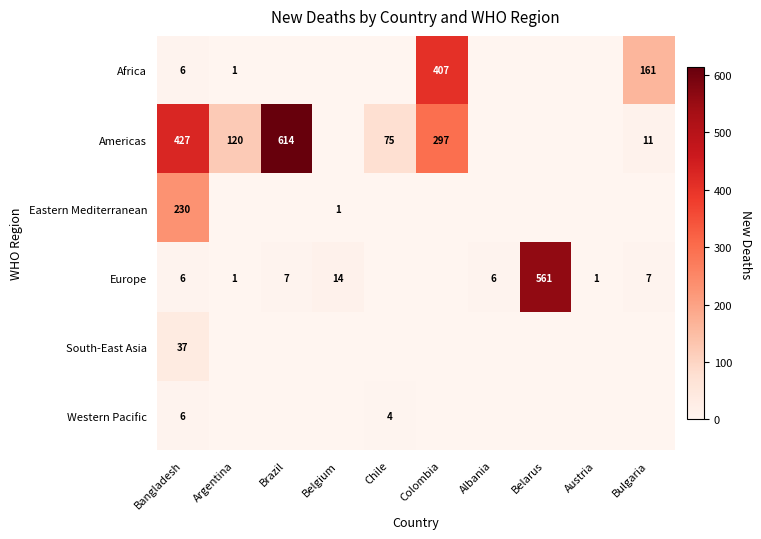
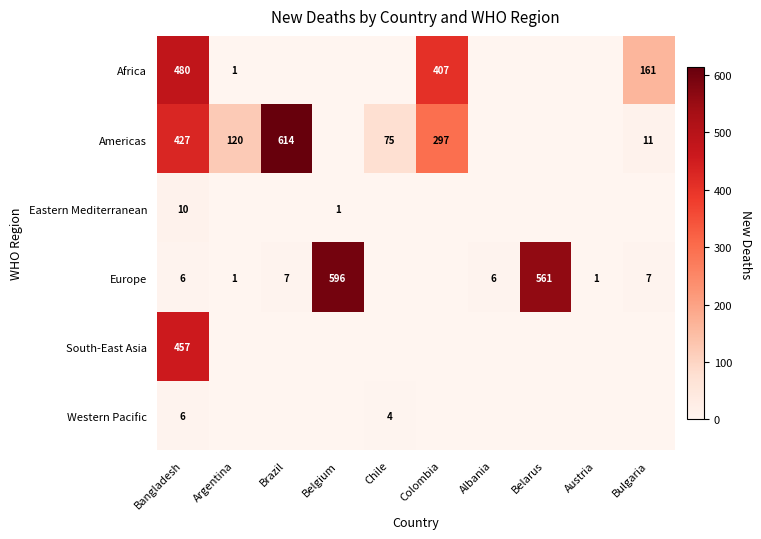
Africa, Bangladesh: 6 -> 480
Eastern Mediterranean, Bangladesh: 230 -> 10
Europe, Belgium: 14 -> 596
South-East Asia, Bangladesh: 37 -> 457
